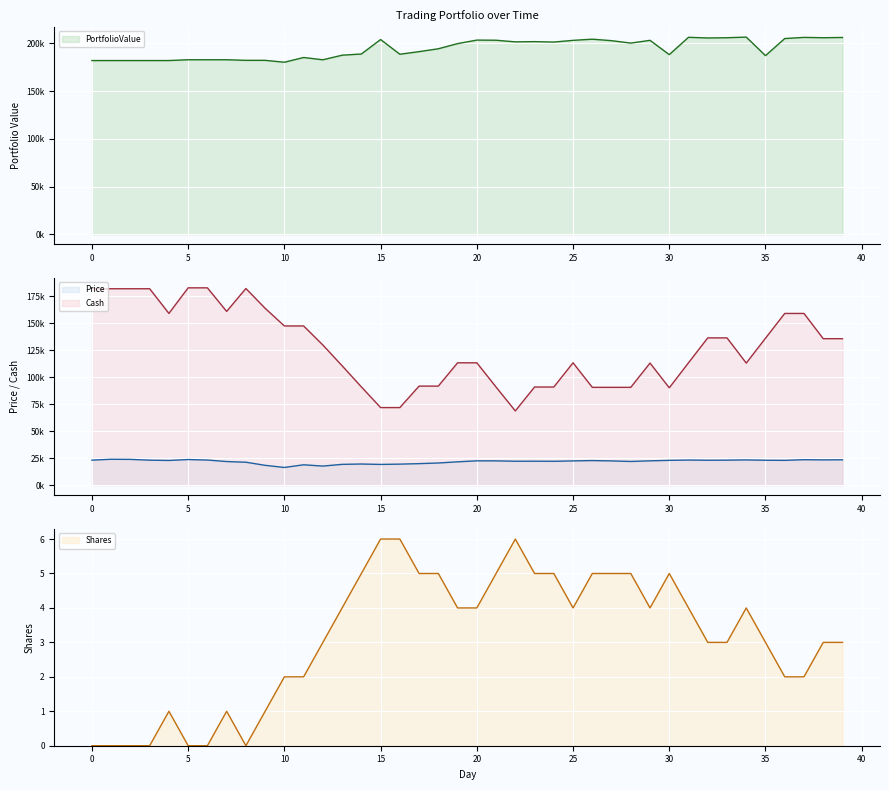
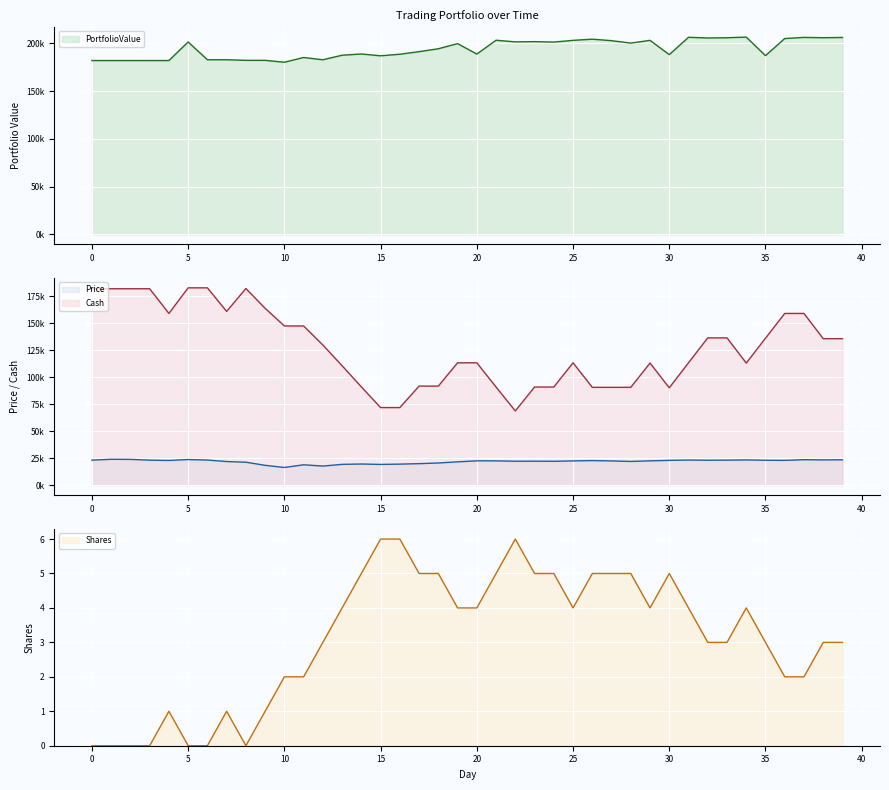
Trading Portfolio over Time, 5: 180000 -> 200000
Trading Portfolio over Time, 15: 200000 -> 190000
Trading Portfolio over Time, 20: 200000 -> 190000
